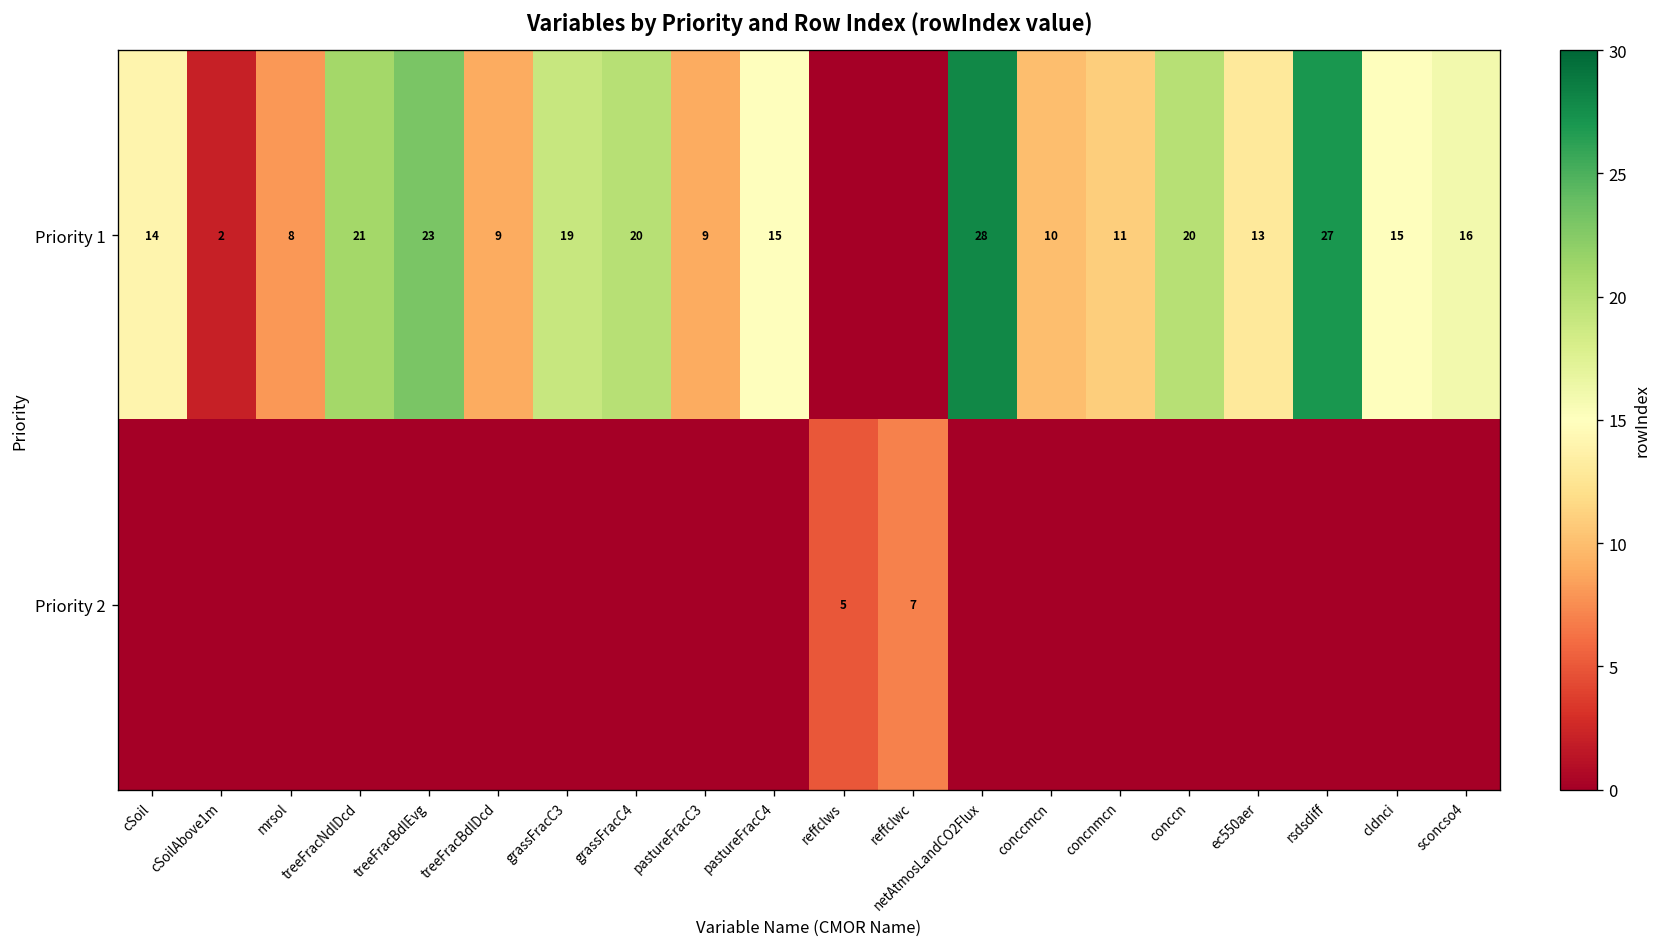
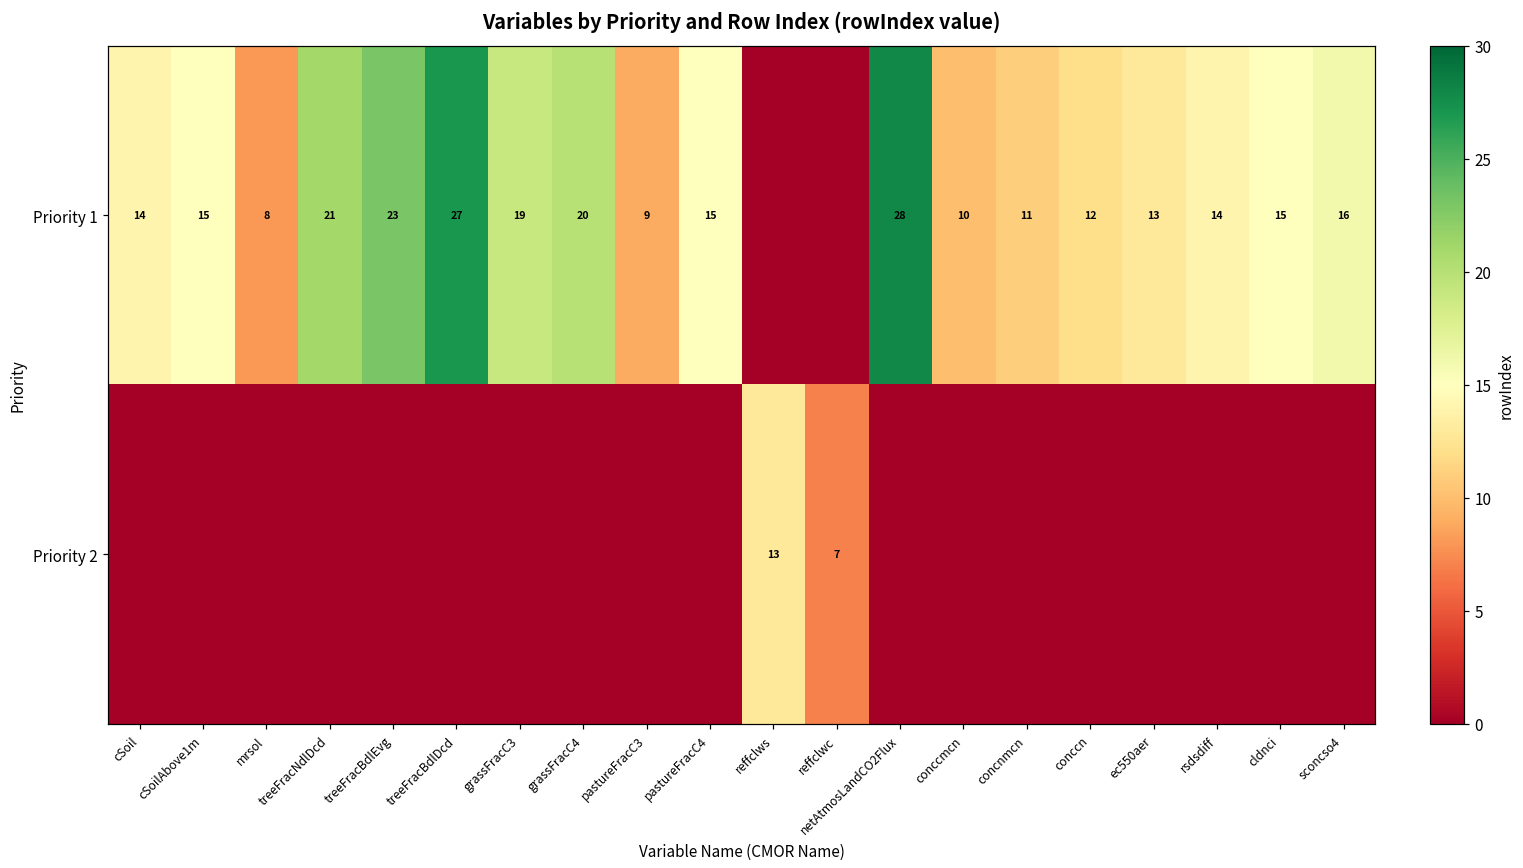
Priority 1, cSoilAbove1m: 2 -> 15
Priority 1, treeFracBdlDcd: 9 -> 27
Priority 1, conccn: 20 -> 12
Priority 1, rsdsdiff: 27 -> 14
Priority 2, reffclws: 5 -> 13
